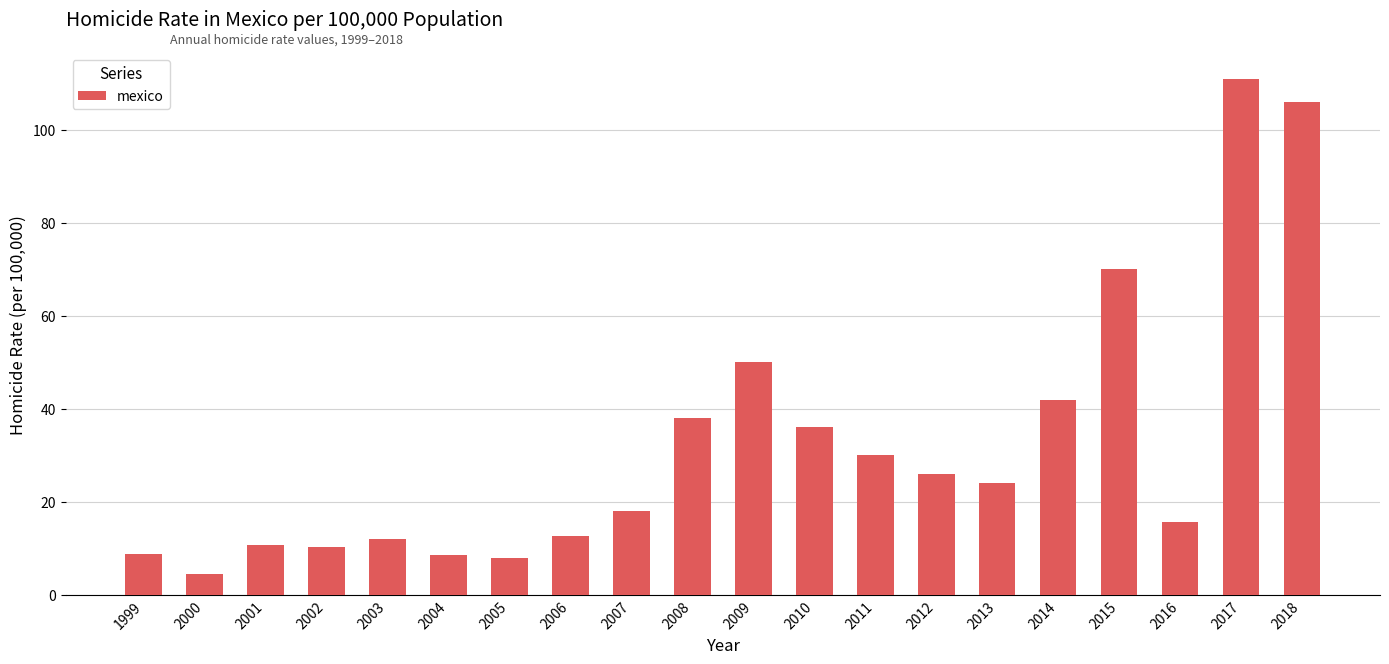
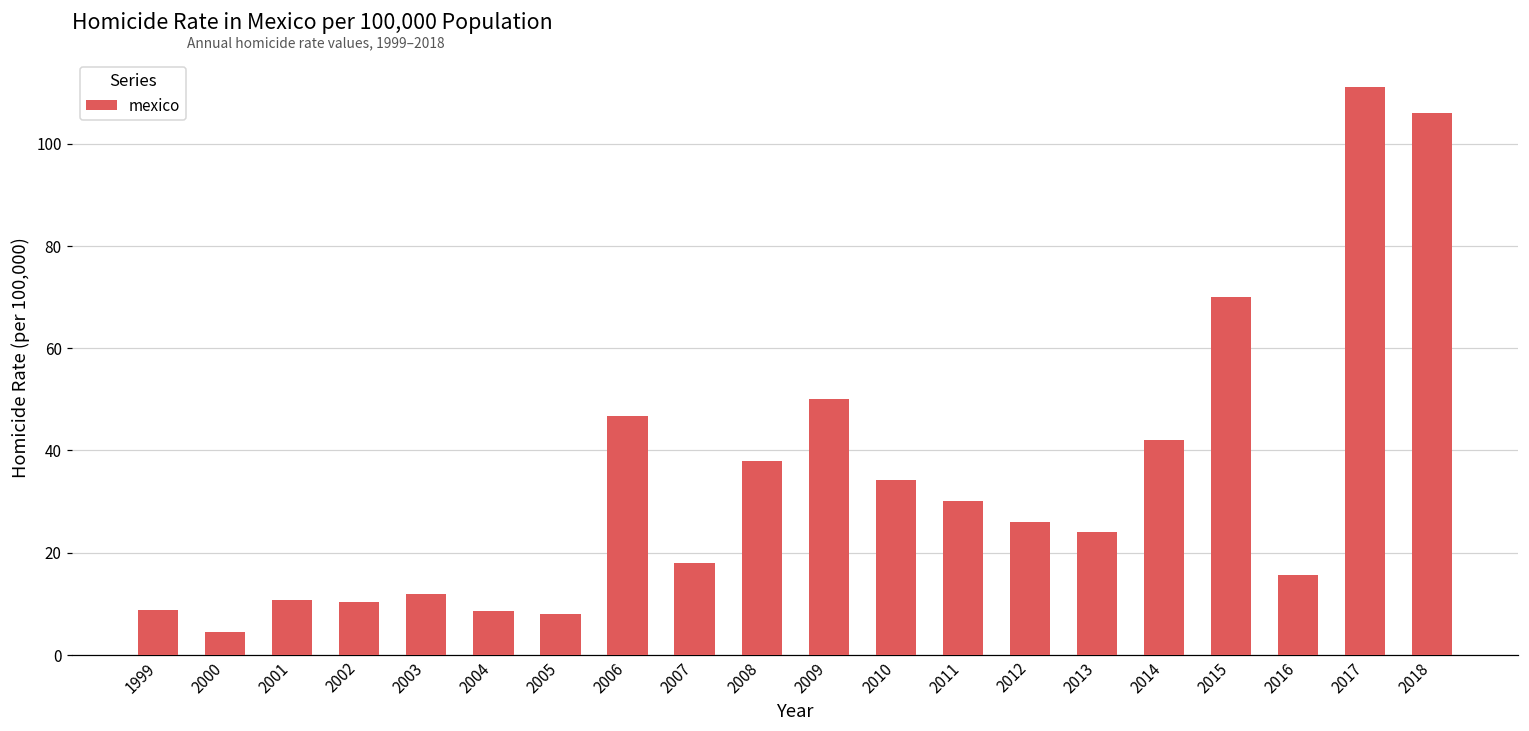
2006: 13 -> 47
2010: 36 -> 34
